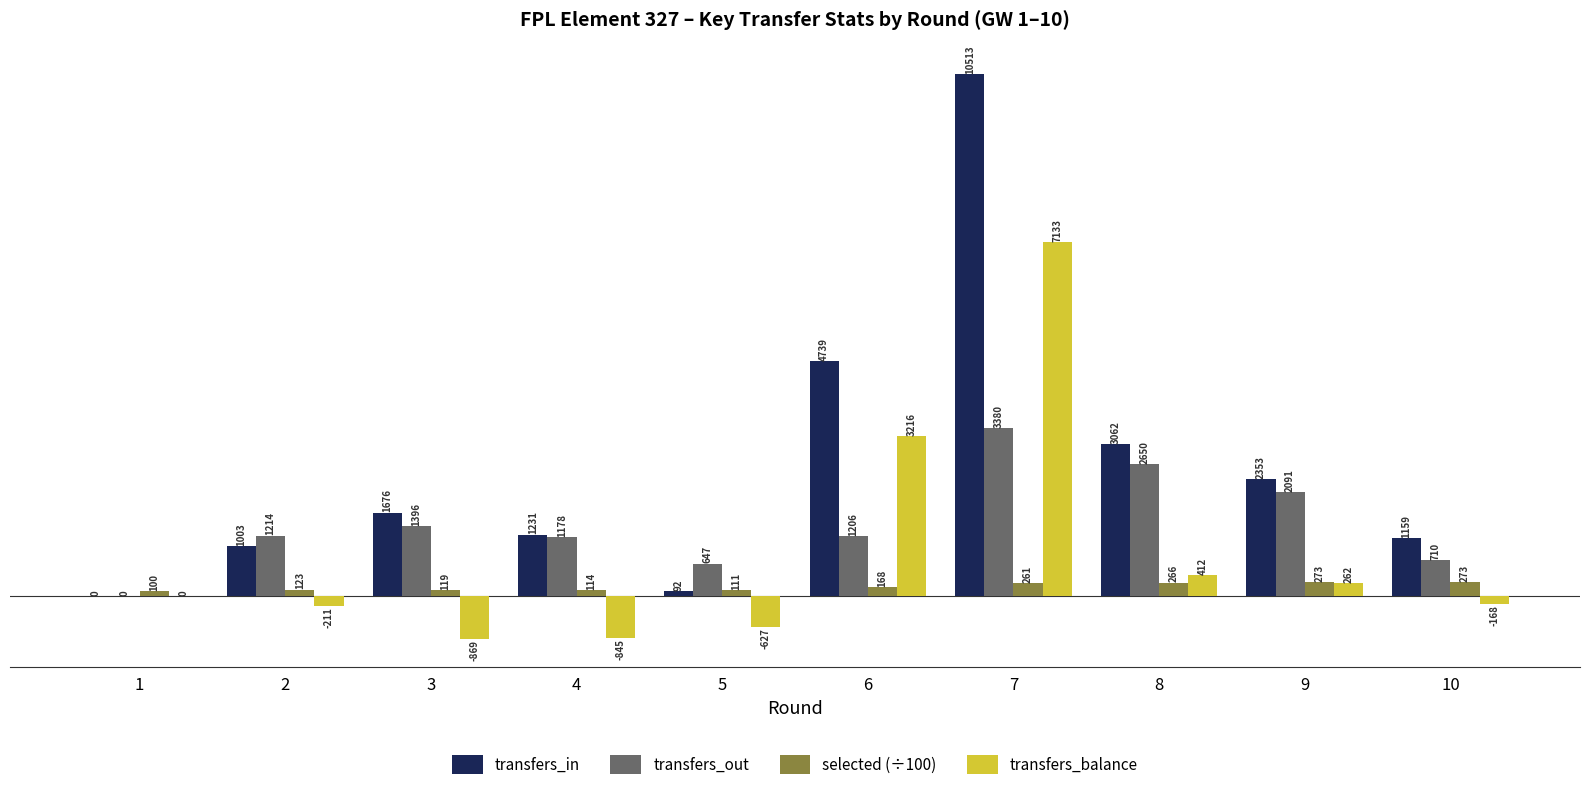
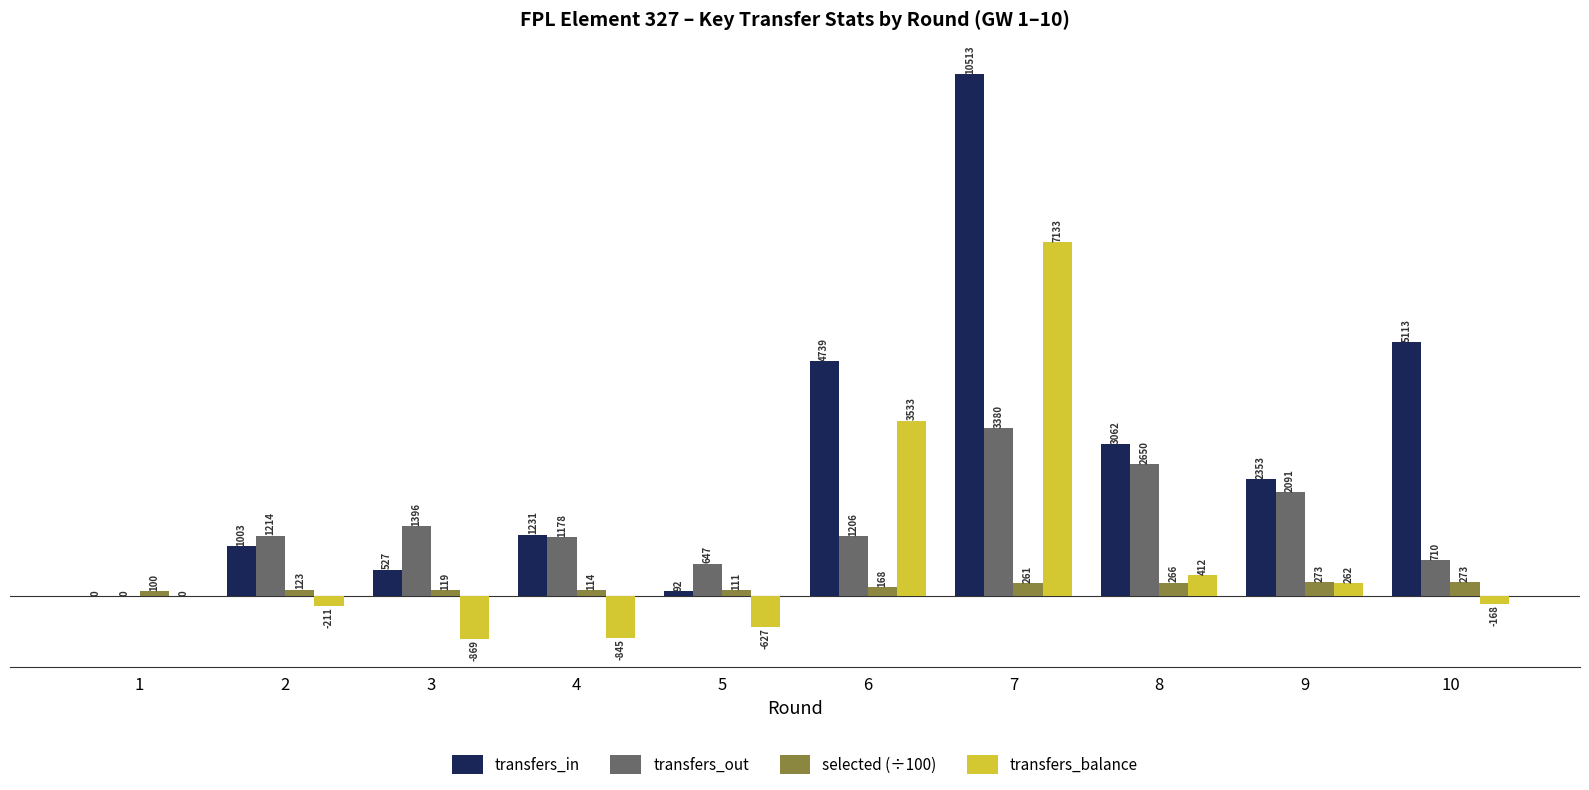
transfers_in, 3: 1676 -> 527
transfers_balance, 6: 3216 -> 3533
transfers_in, 10: 1159 -> 5113
